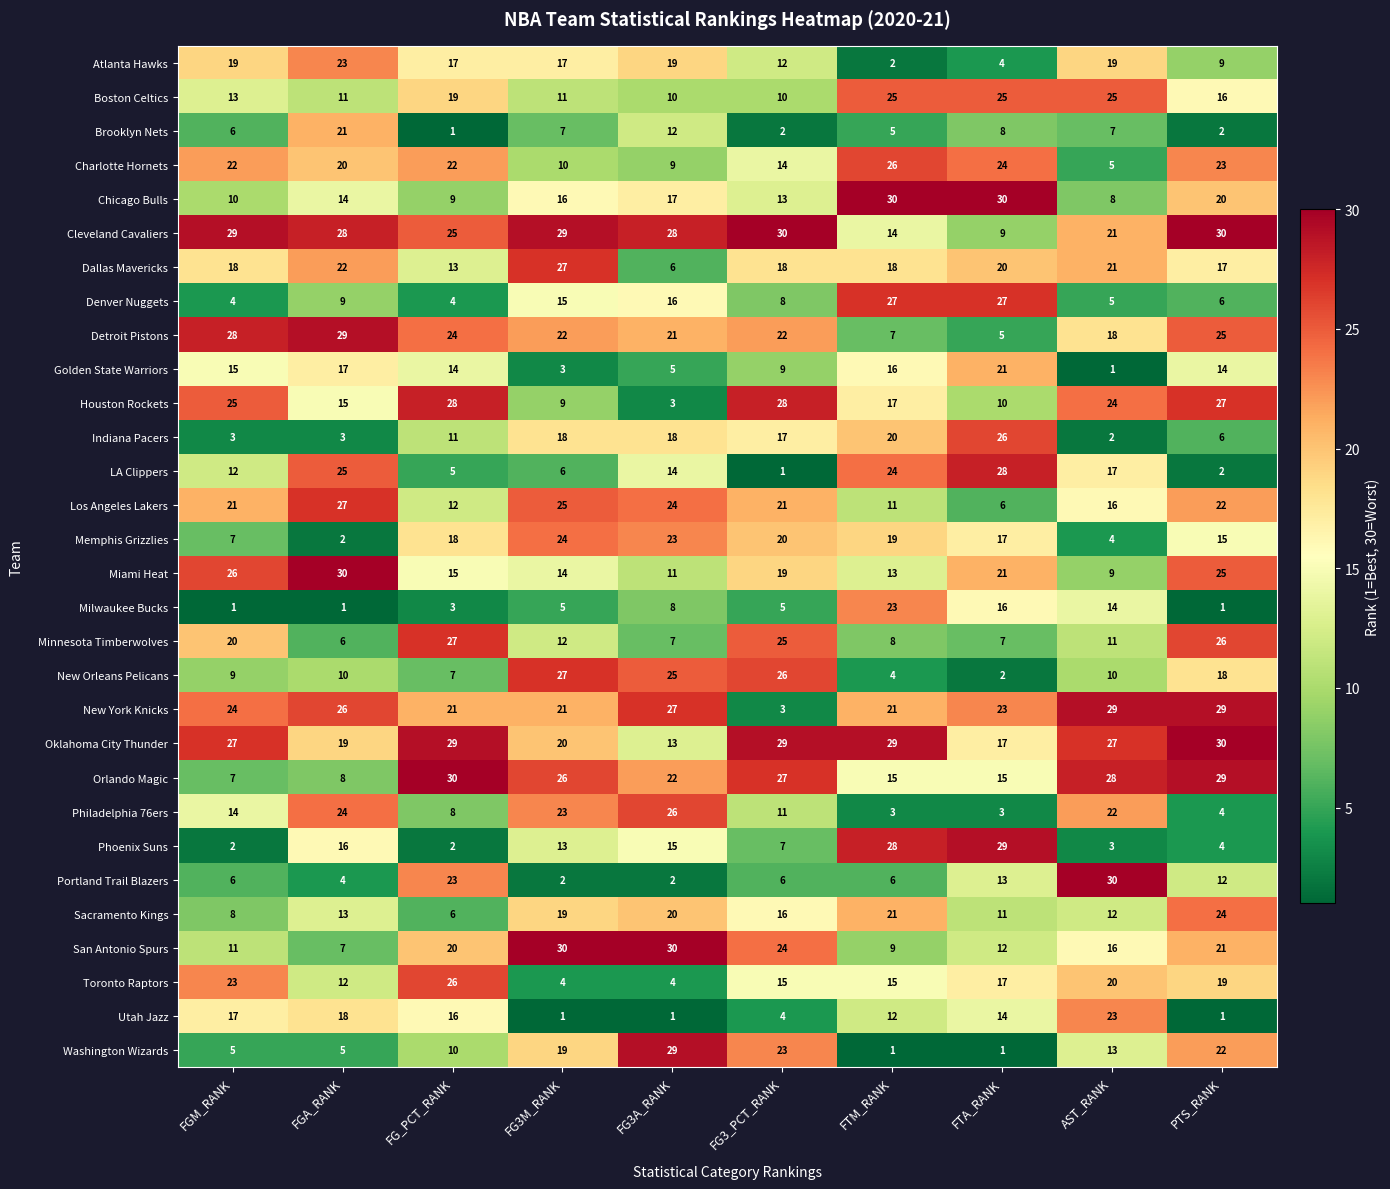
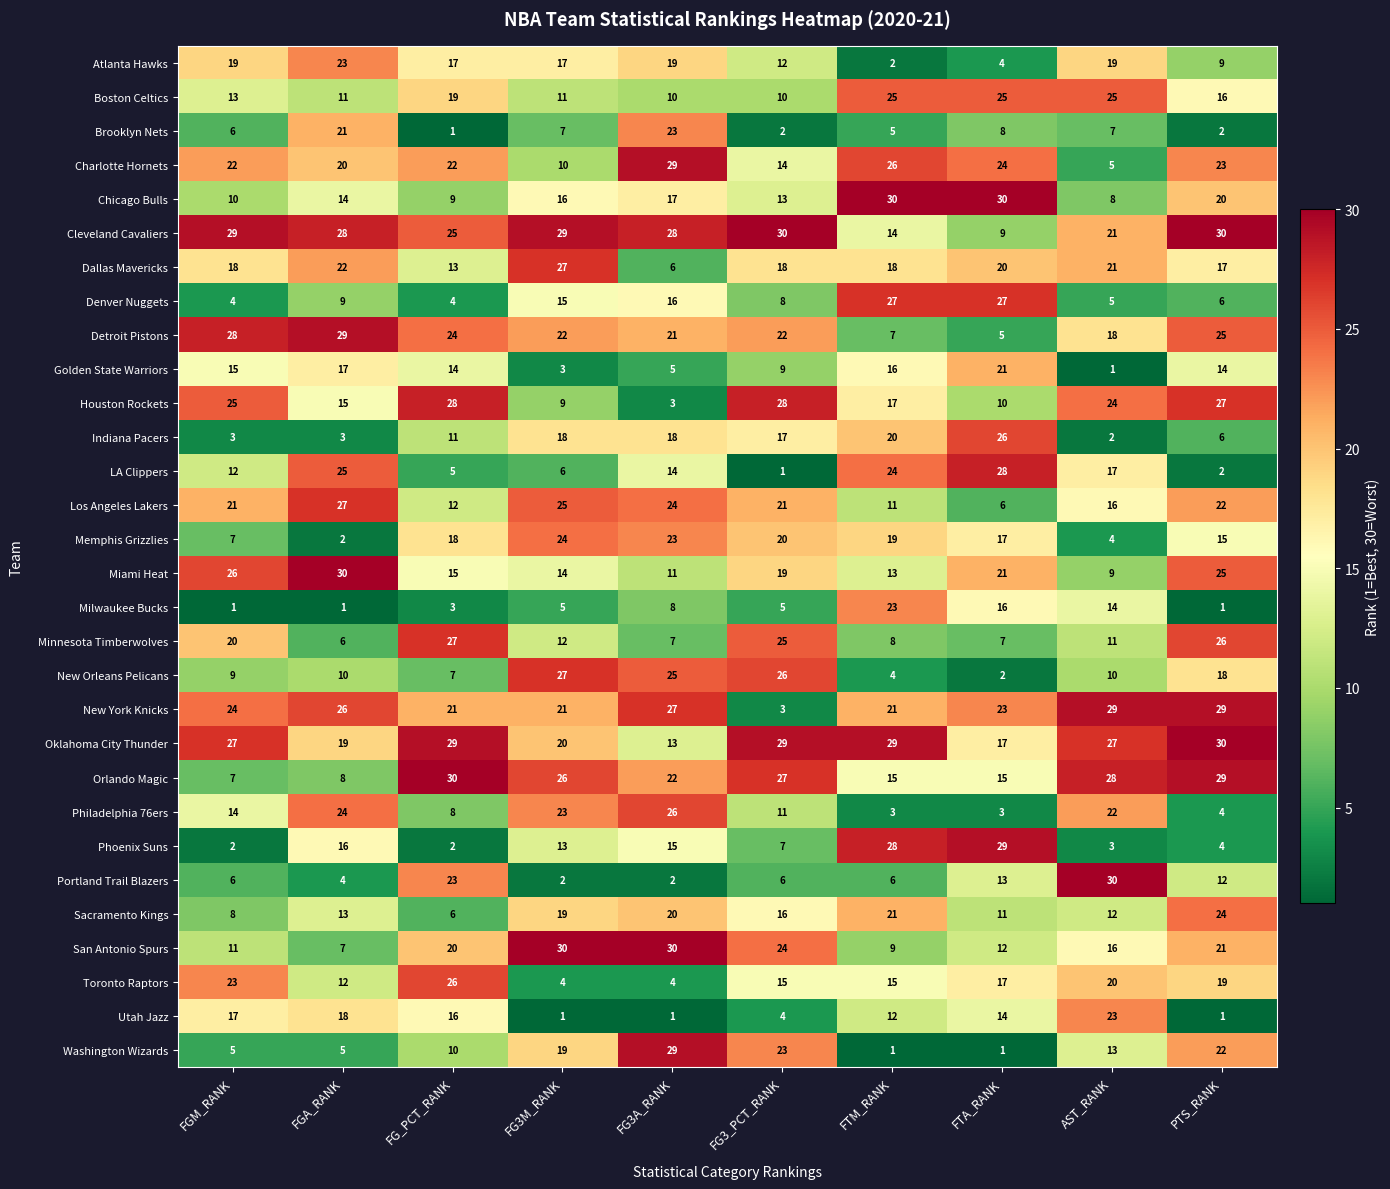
Brooklyn Nets, FG3A_RANK: 12 -> 23
Charlotte Hornets, FG3A_RANK: 9 -> 29
